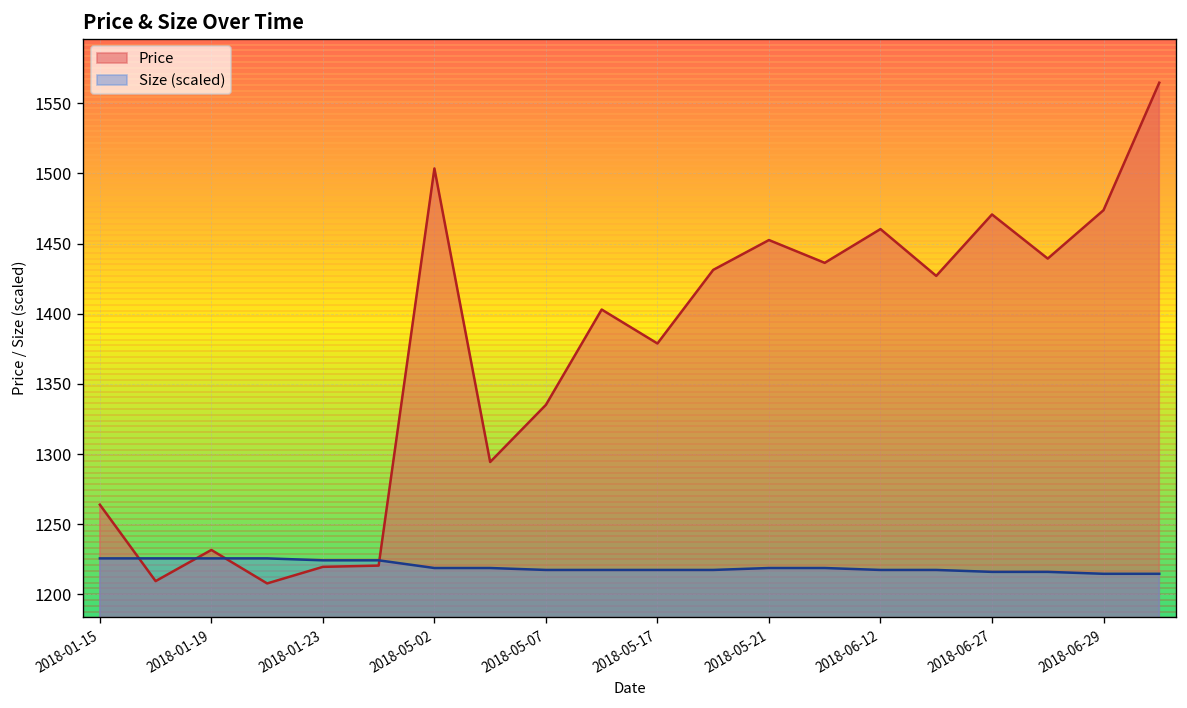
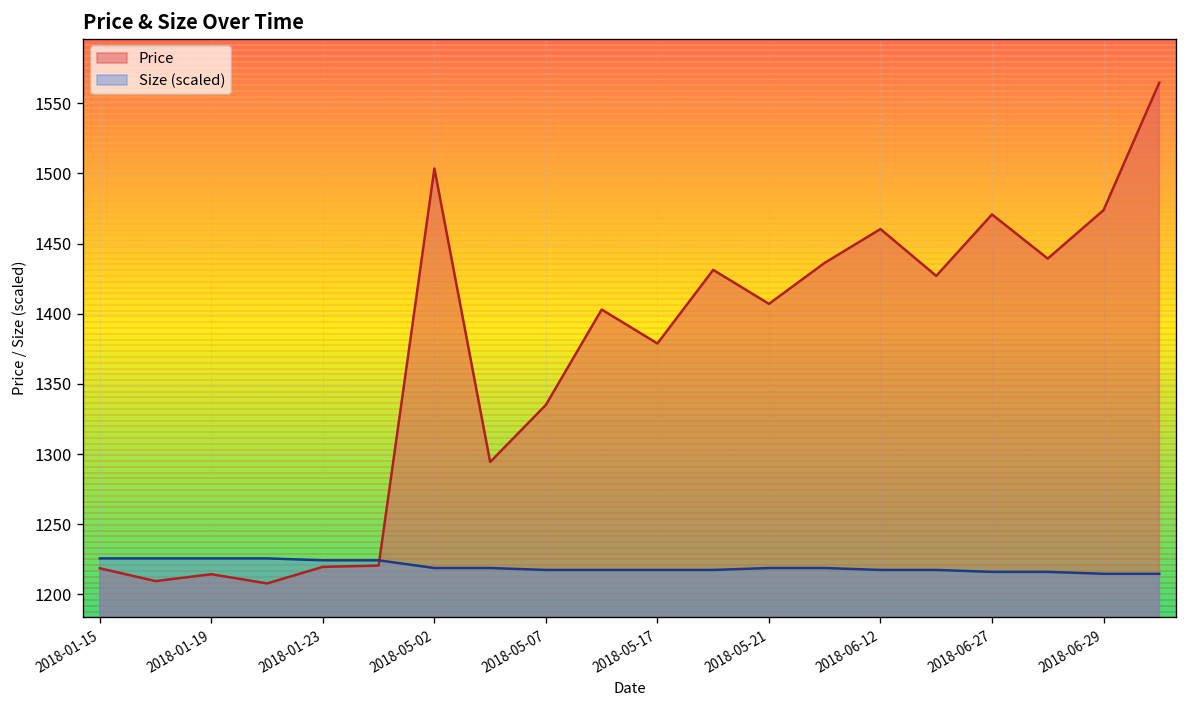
Price, 2018-01-15: 1264 -> 1219
Price, 2018-01-19: 1232 -> 1214
Price, 2018-05-21: 1453 -> 1407
